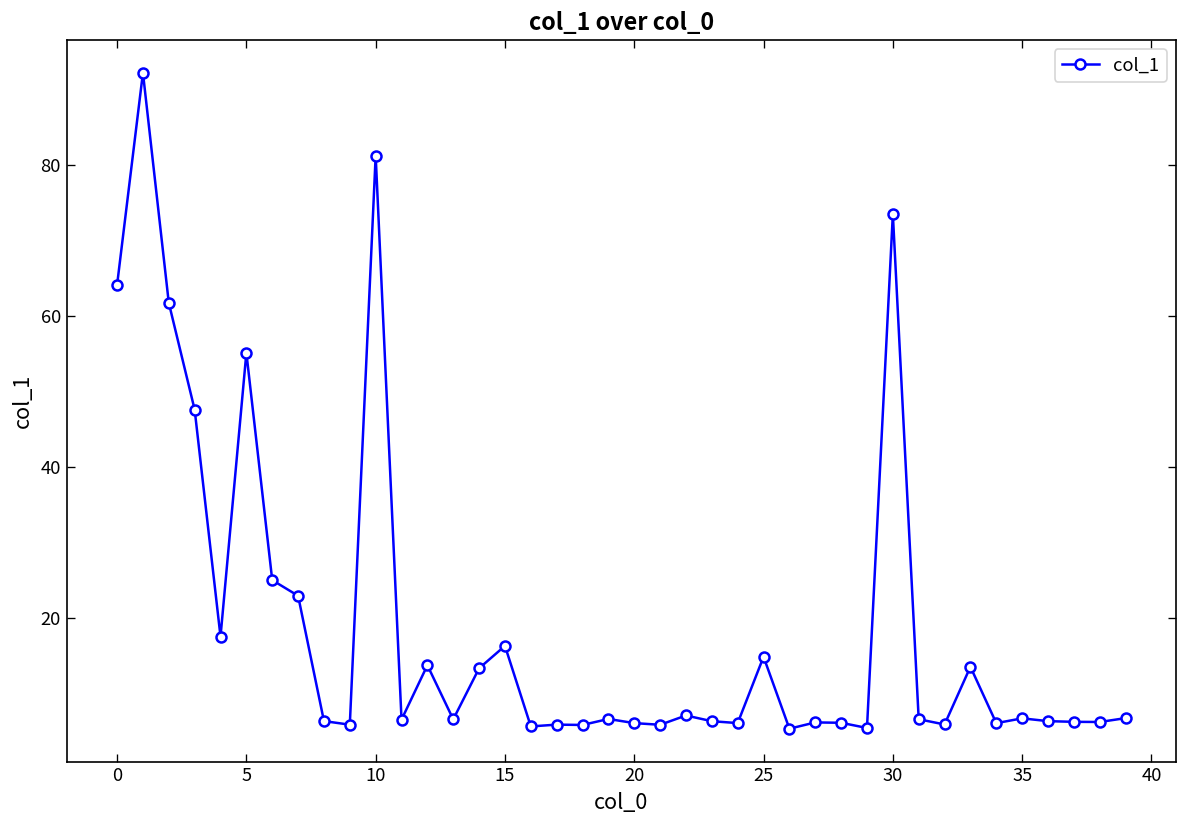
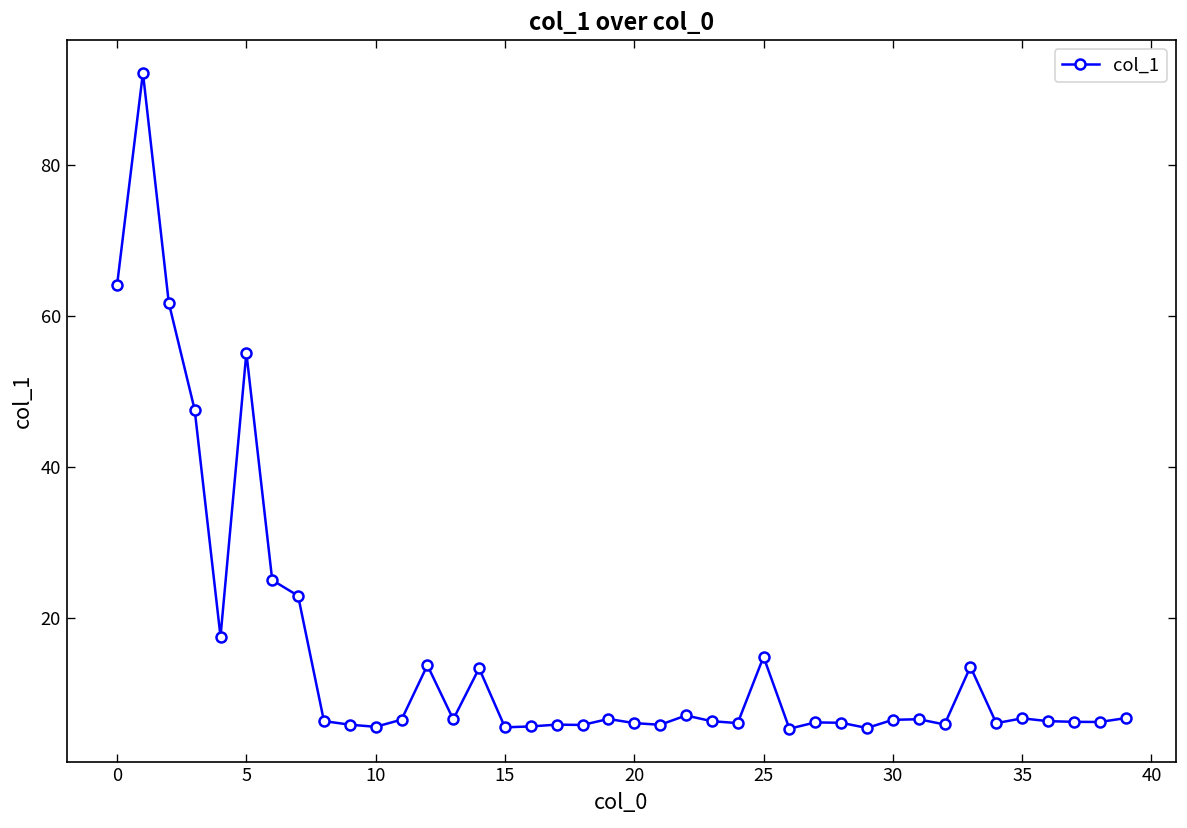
10: 81 -> 6
15: 16 -> 6
30: 73 -> 7
